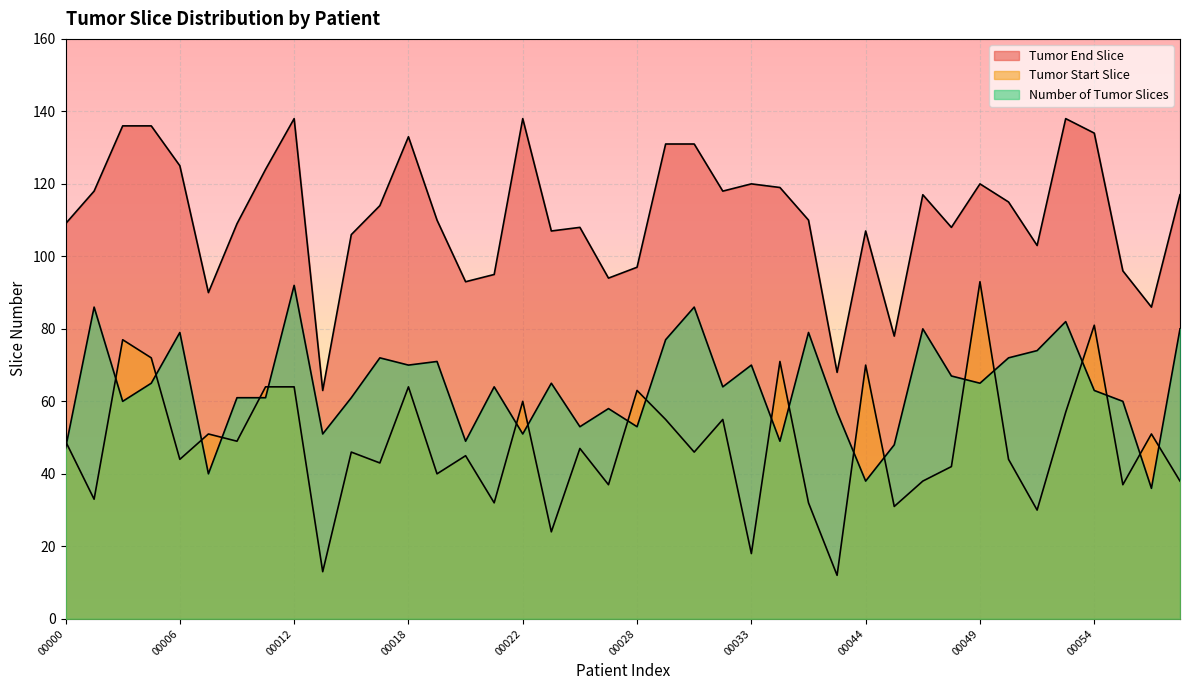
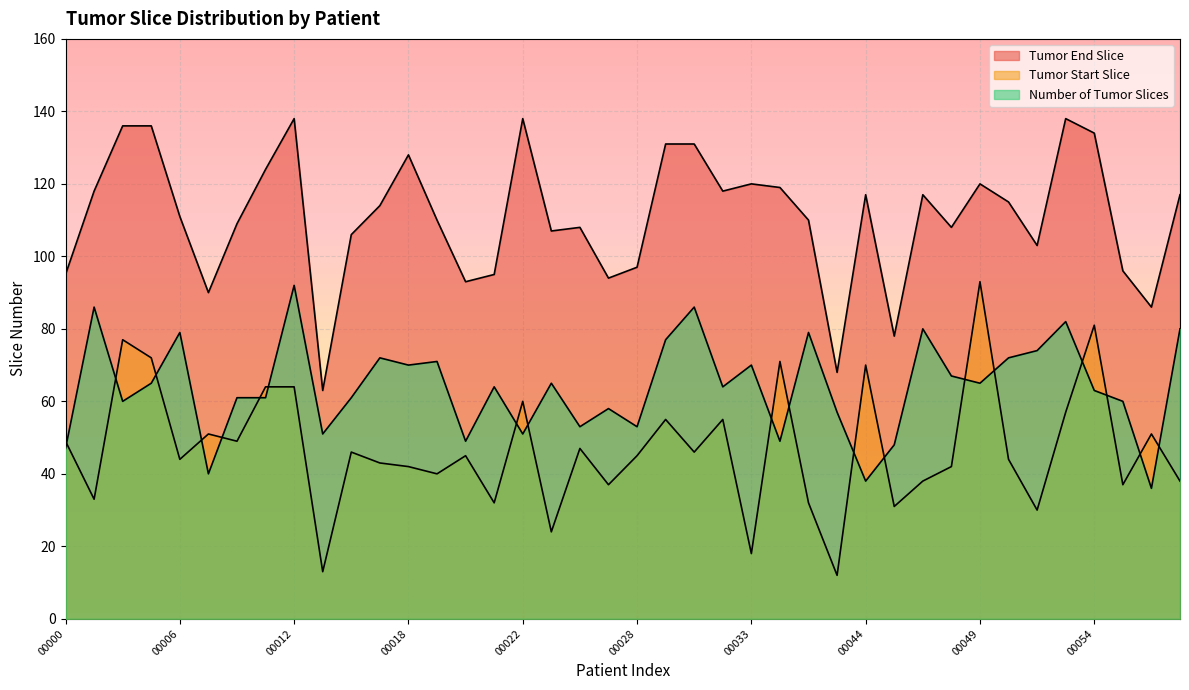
Tumor End Slice, 00000: 109 -> 95
Tumor End Slice, 00006: 125 -> 111
Tumor End Slice, 00018: 133 -> 128
Tumor Start Slice, 00018: 64 -> 42
Tumor Start Slice, 00028: 63 -> 45
Tumor End Slice, 00044: 107 -> 117
